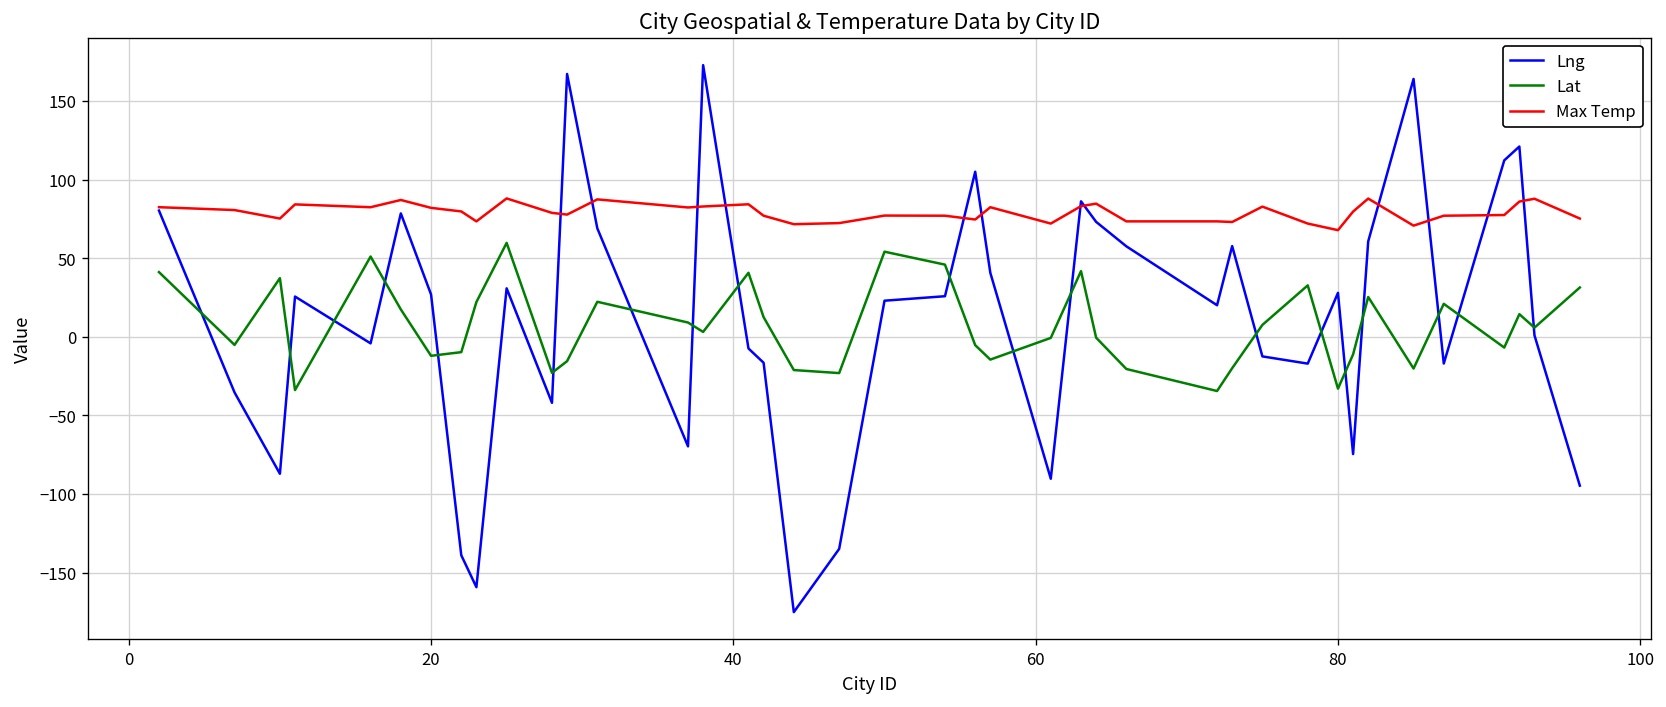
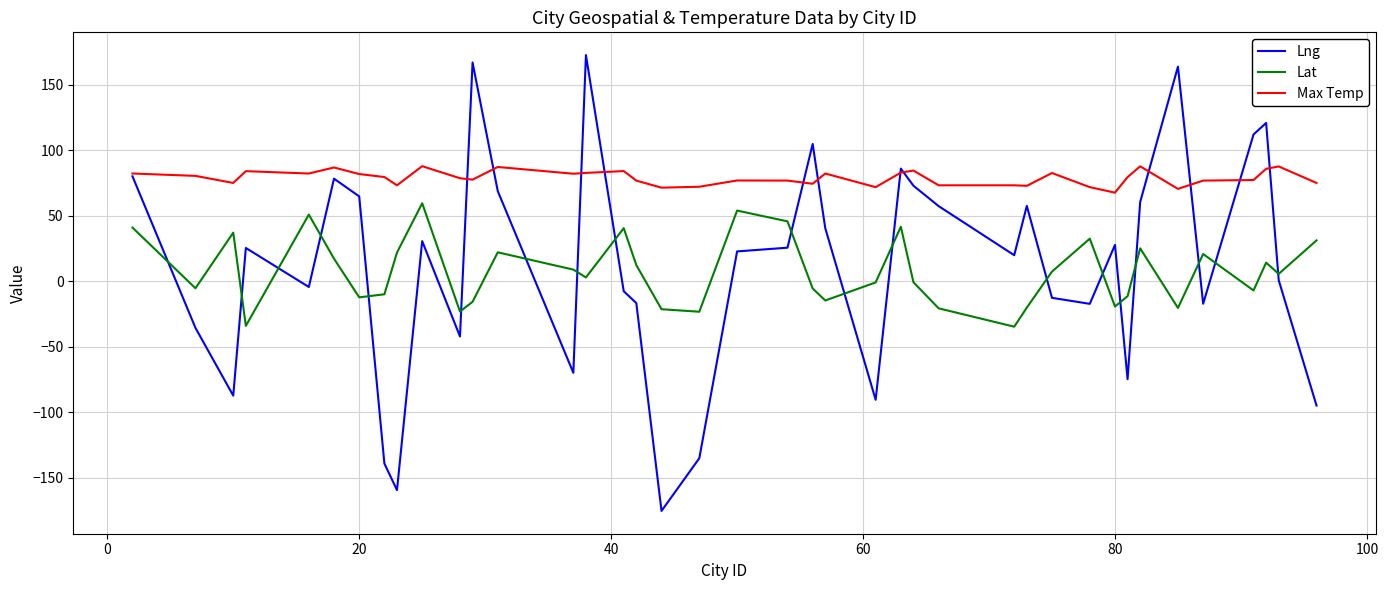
Lng, 20: 27 -> 65
Lat, 80: -33 -> -19
